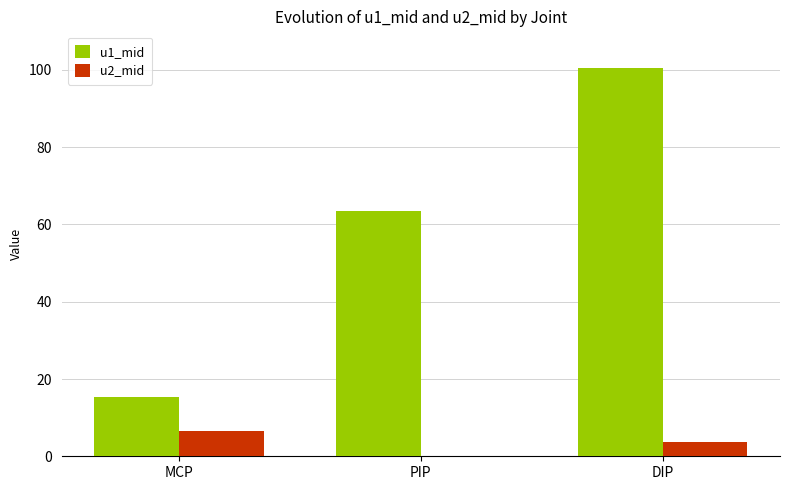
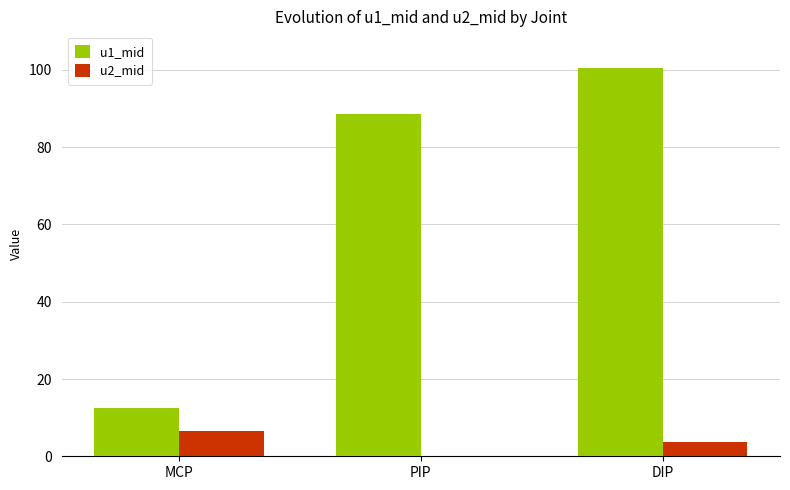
u1_mid, MCP: 15 -> 12
u1_mid, PIP: 63 -> 89
